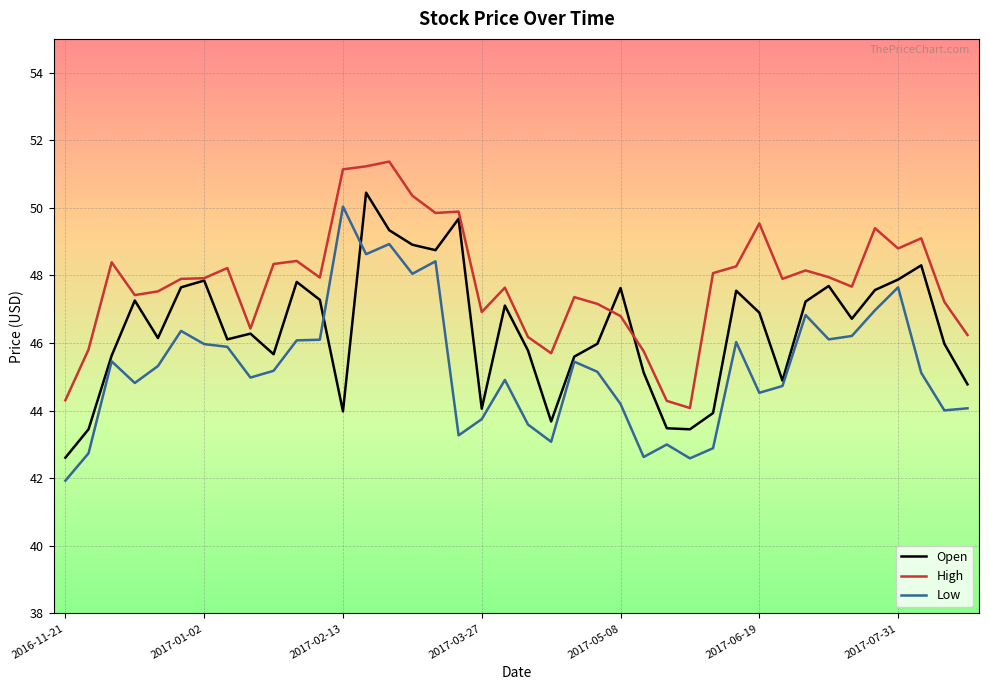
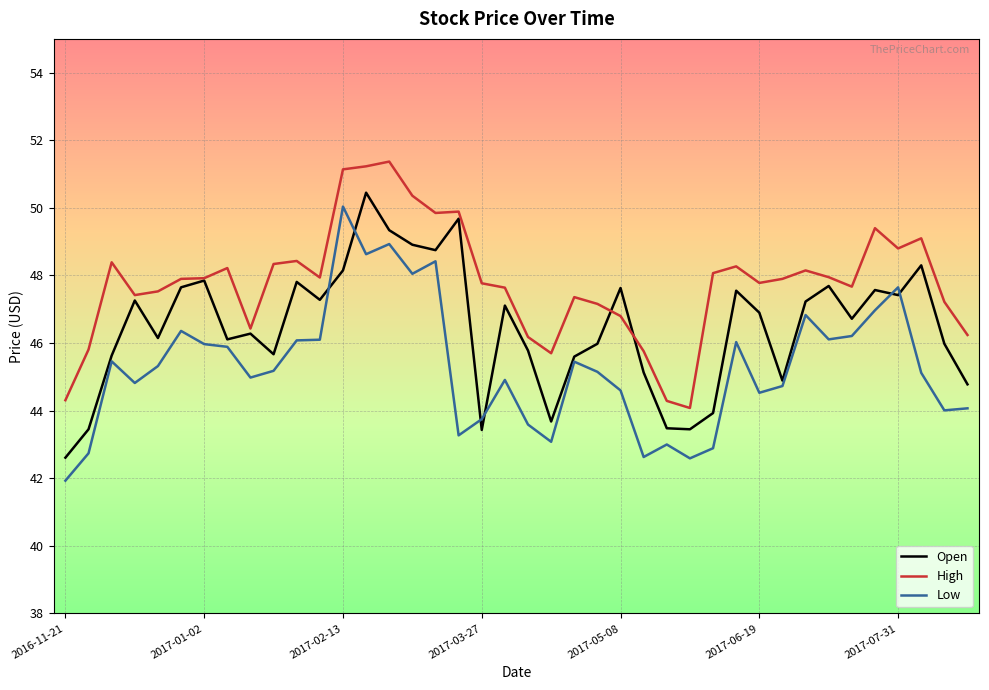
Open, 2017-02-13: 44.0 -> 48.2
Open, 2017-03-27: 44.1 -> 43.4
High, 2017-03-27: 46.9 -> 47.8
Low, 2017-05-08: 44.2 -> 44.6
High, 2017-06-19: 49.5 -> 47.8
Open, 2017-07-31: 47.9 -> 47.4
